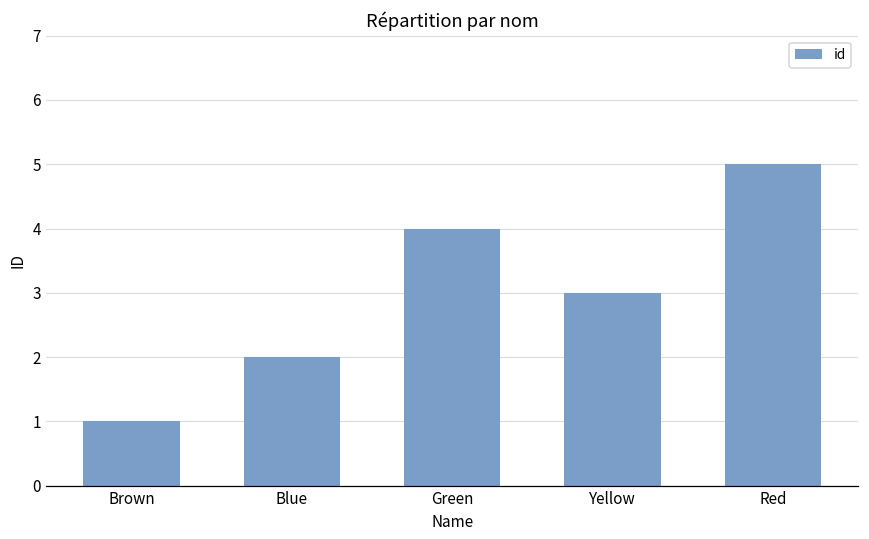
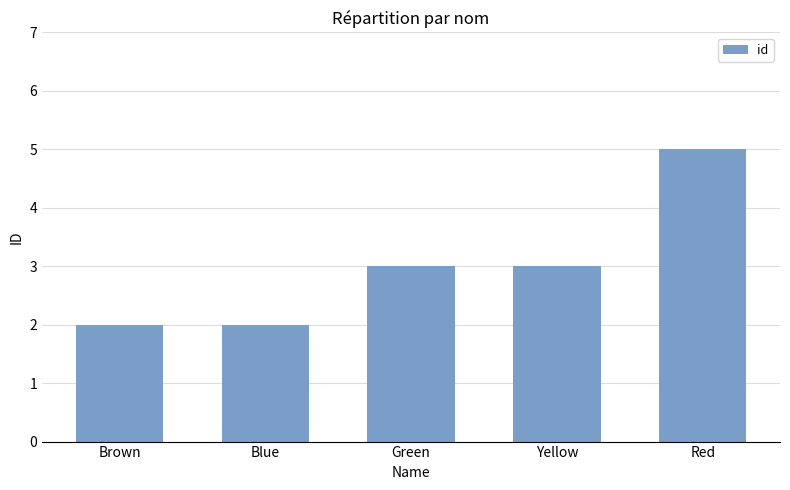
Brown: 1 -> 2
Green: 4 -> 3
